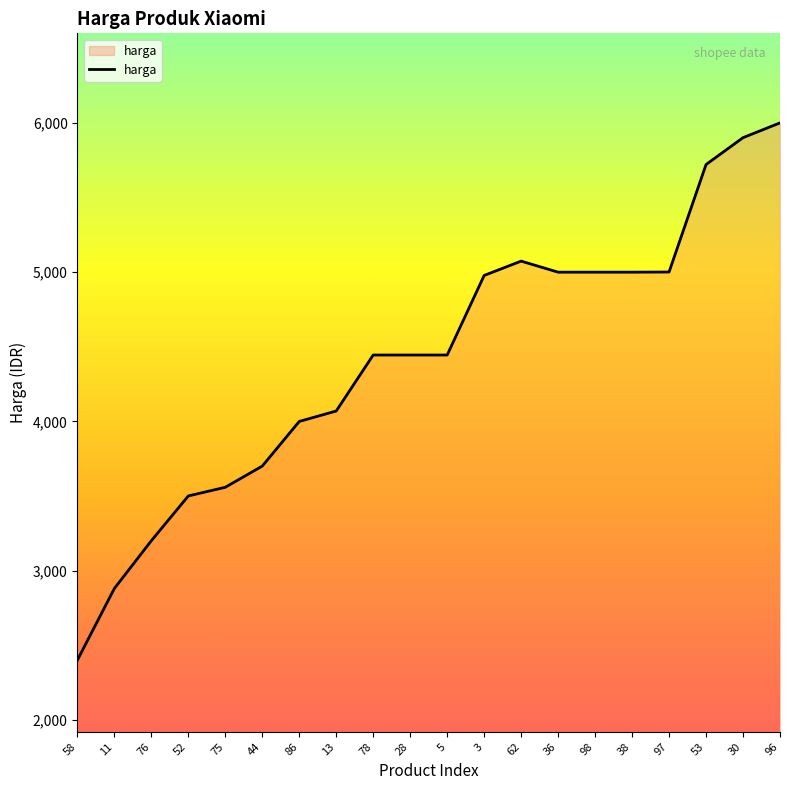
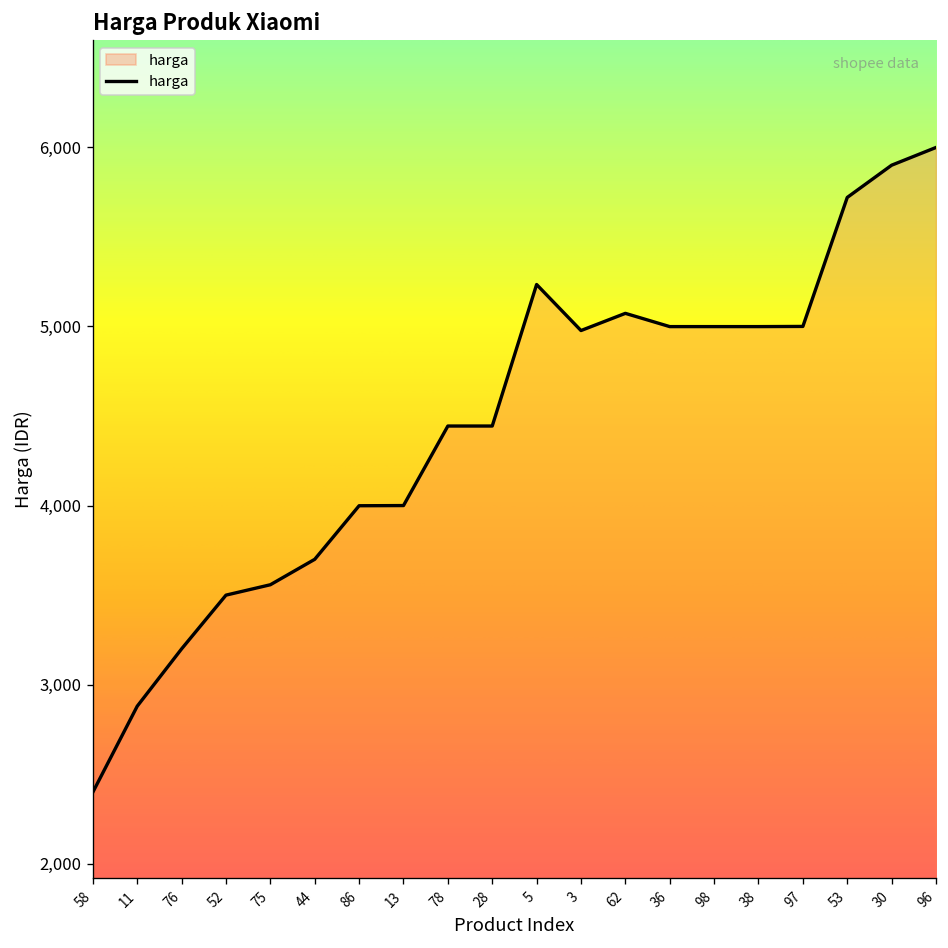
13: 4,070 -> 4,000
5: 4,440 -> 5,230
